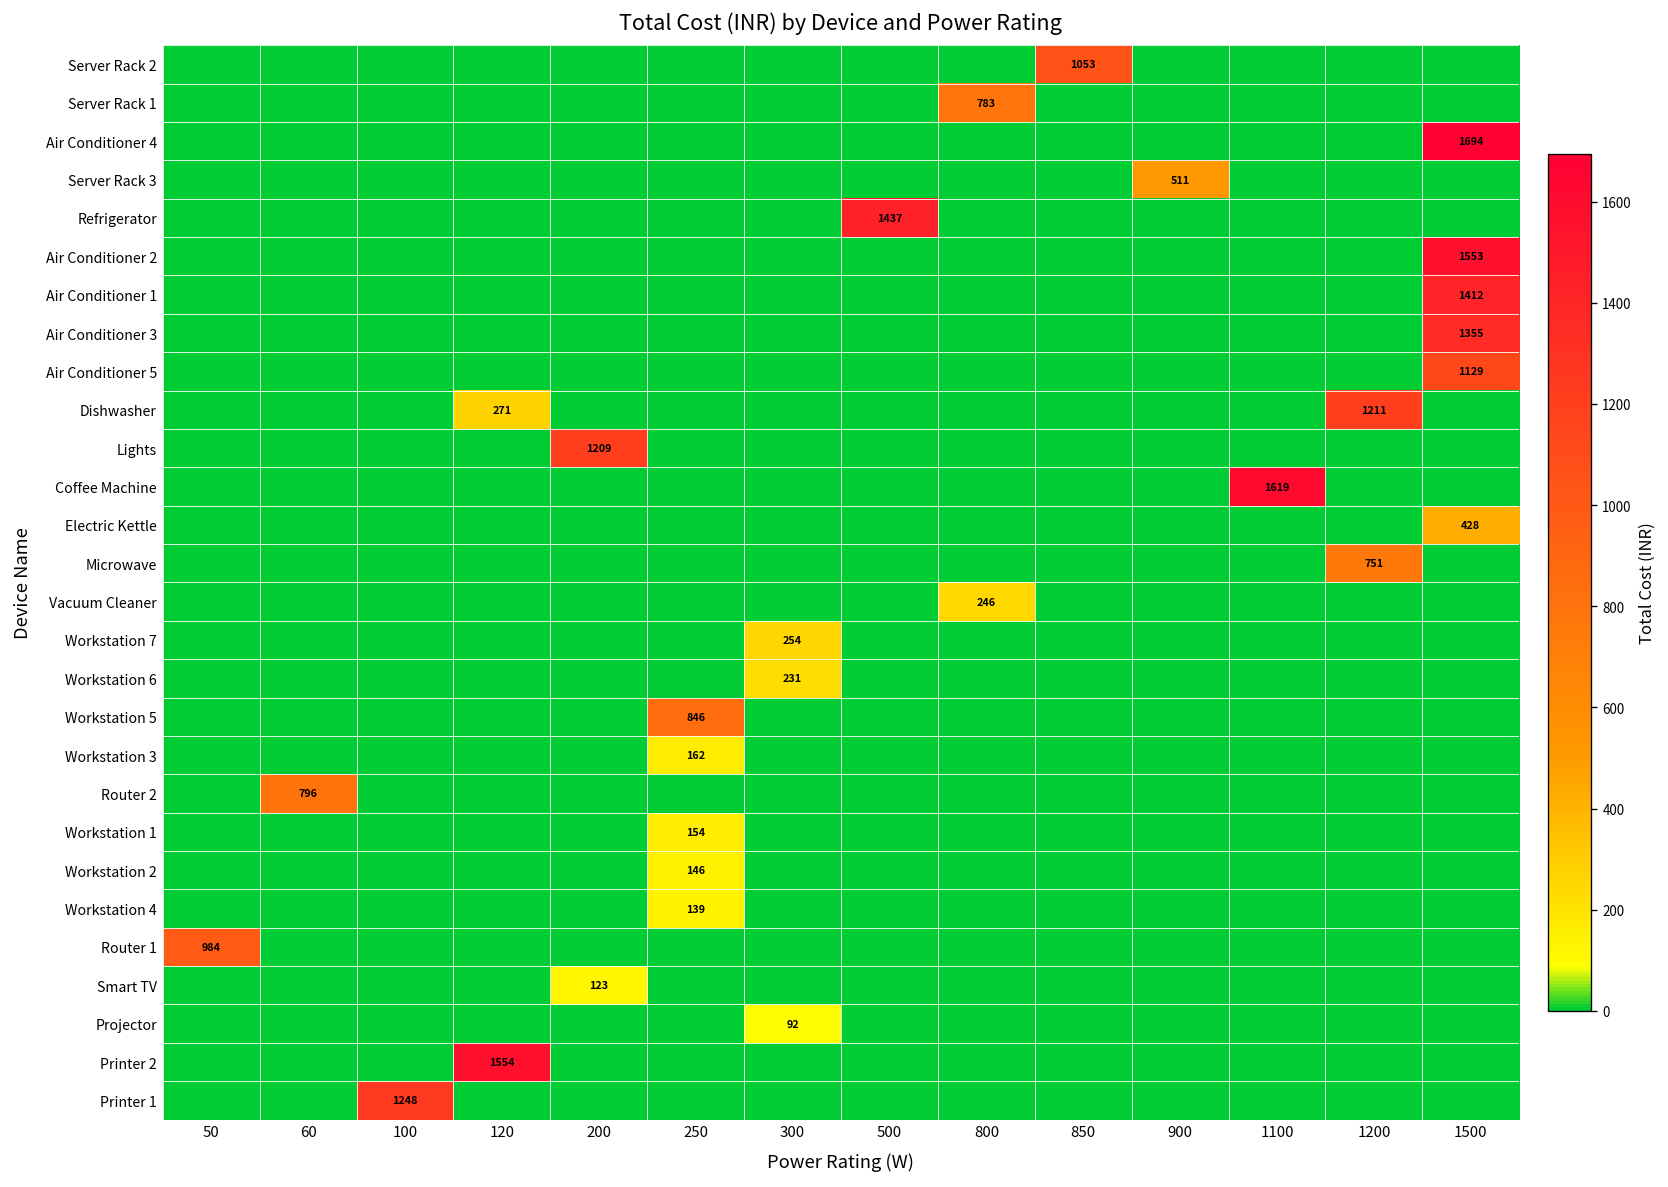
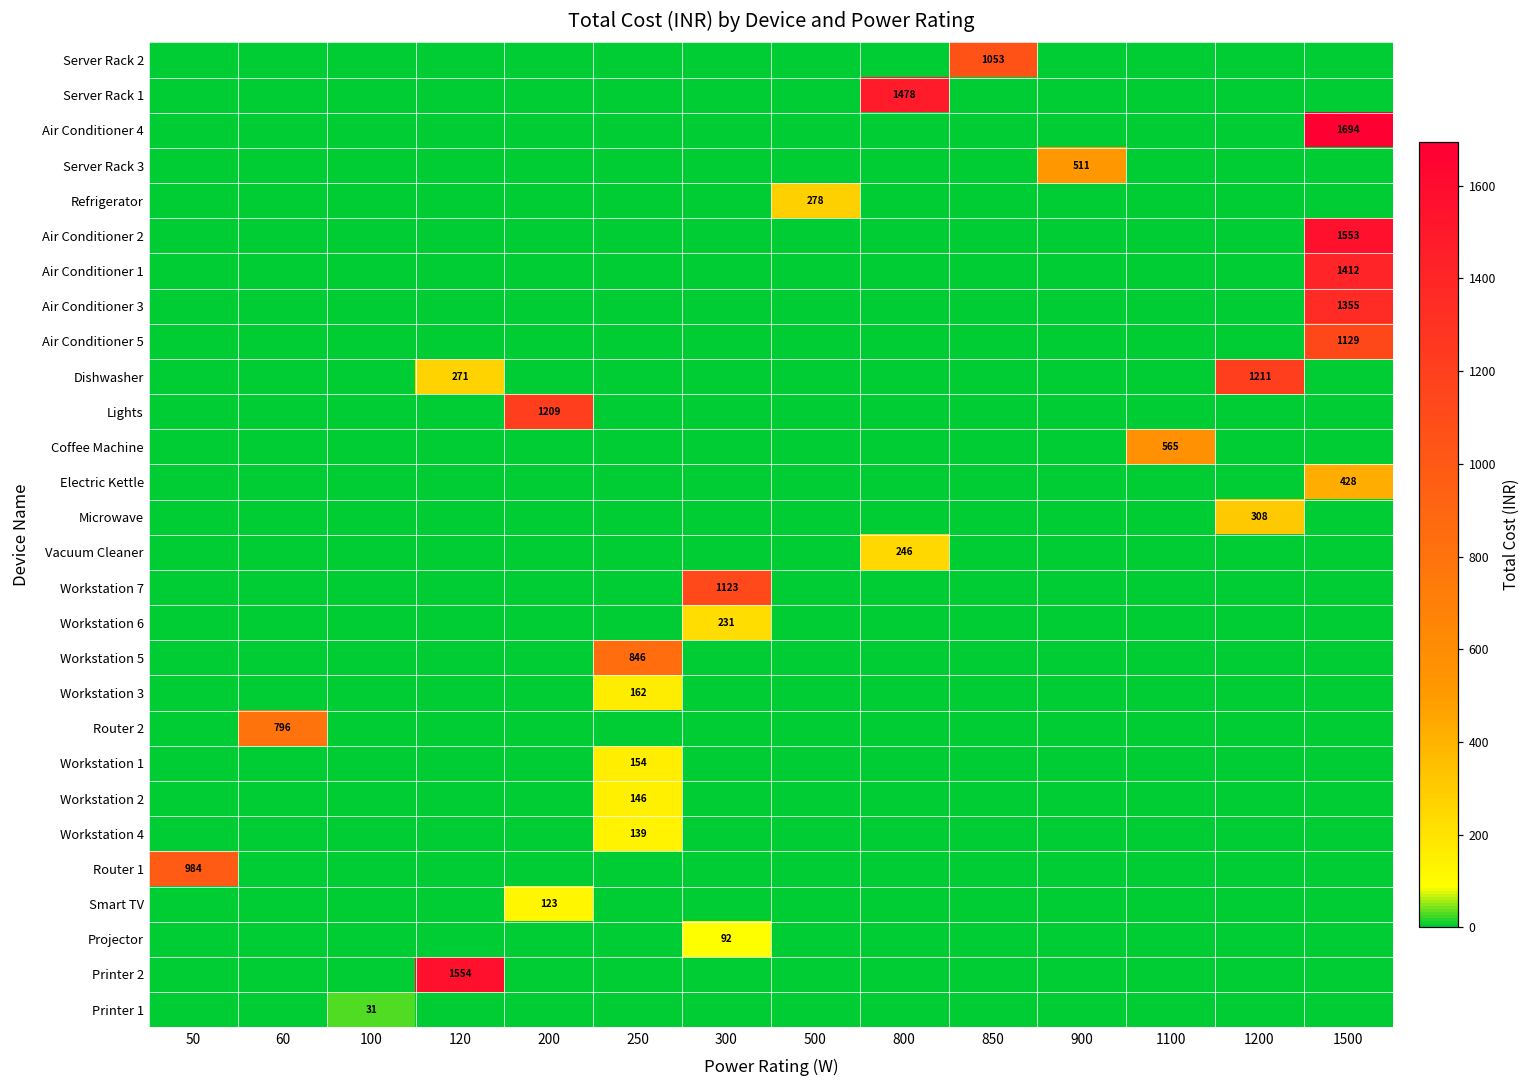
Server Rack 1, 800: 783 -> 1478
Refrigerator, 500: 1437 -> 278
Coffee Machine, 1100: 1619 -> 565
Microwave, 1200: 751 -> 308
Workstation 7, 300: 254 -> 1123
Printer 1, 100: 1248 -> 31
